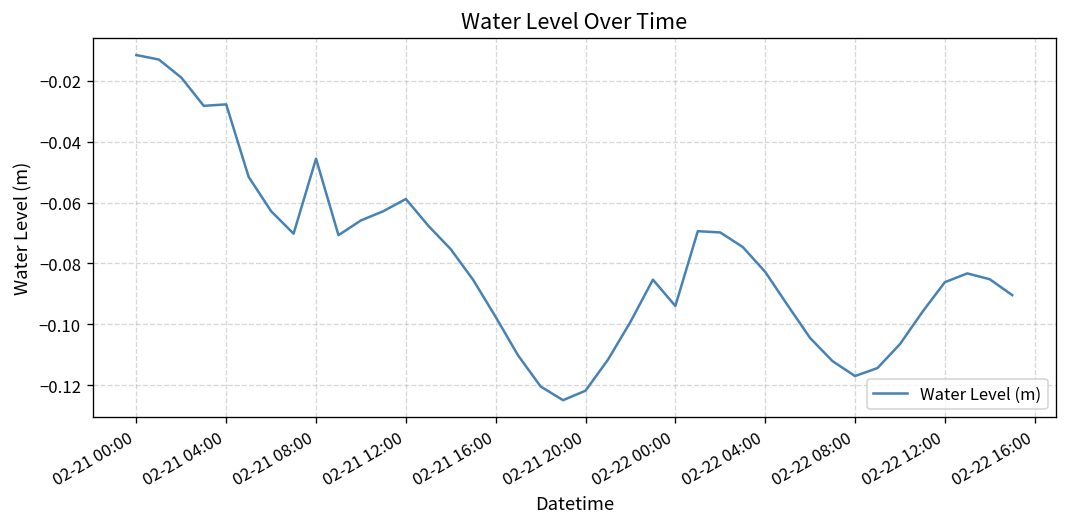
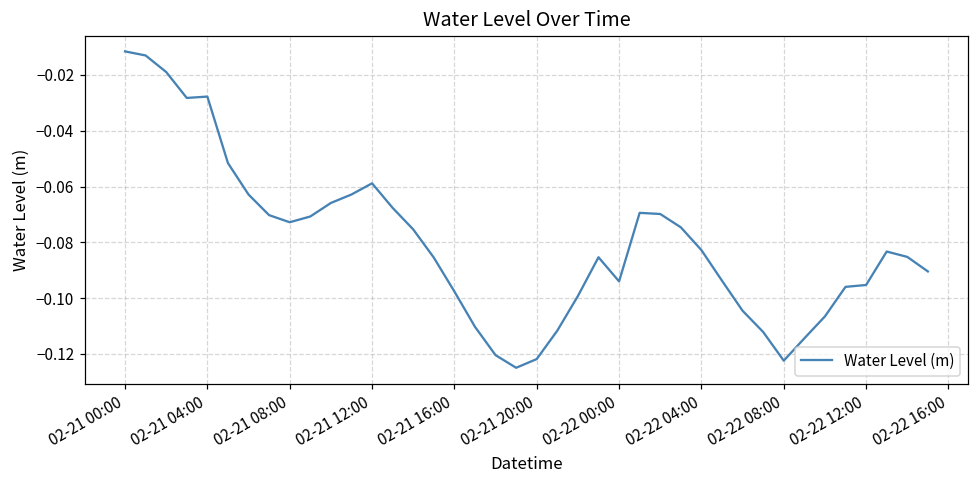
02-21 08:00: -0.046 -> -0.073
02-22 08:00: -0.117 -> -0.122
02-22 12:00: -0.086 -> -0.095
